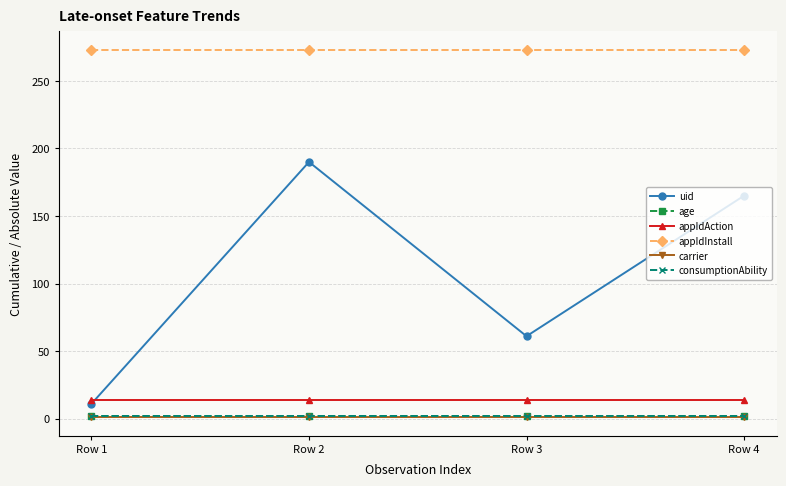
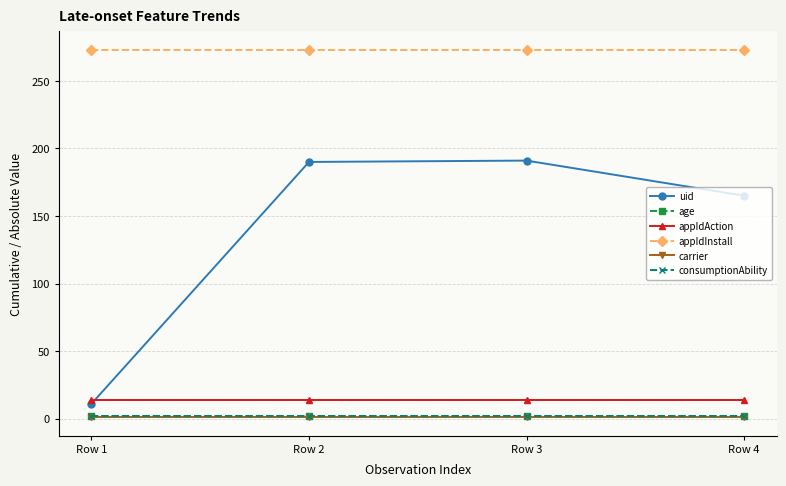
uid, Row 3: 61 -> 191
